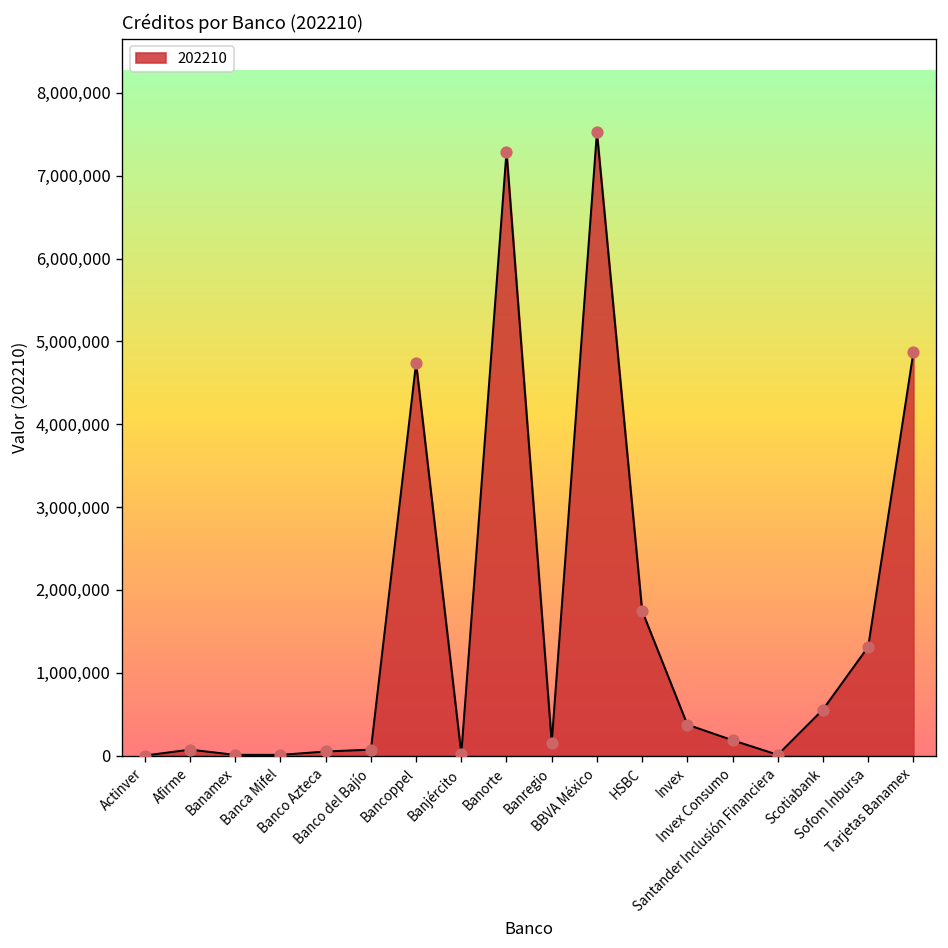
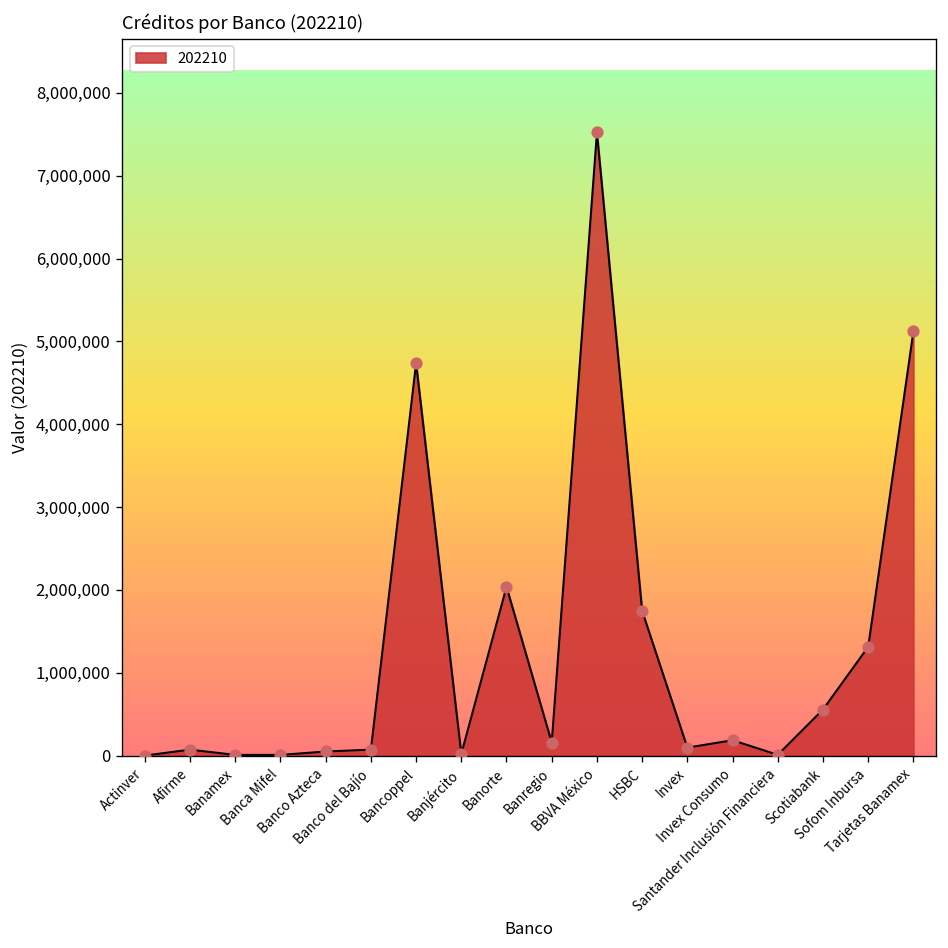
Banorte: 7,300,000 -> 2,000,000
Invex: 400,000 -> 100,000
Tarjetas Banamex: 4,900,000 -> 5,100,000
